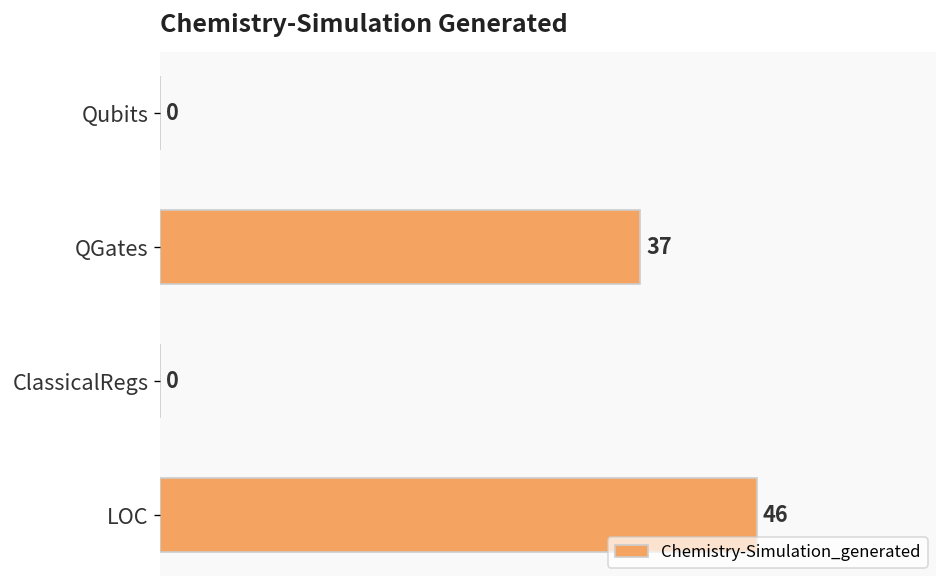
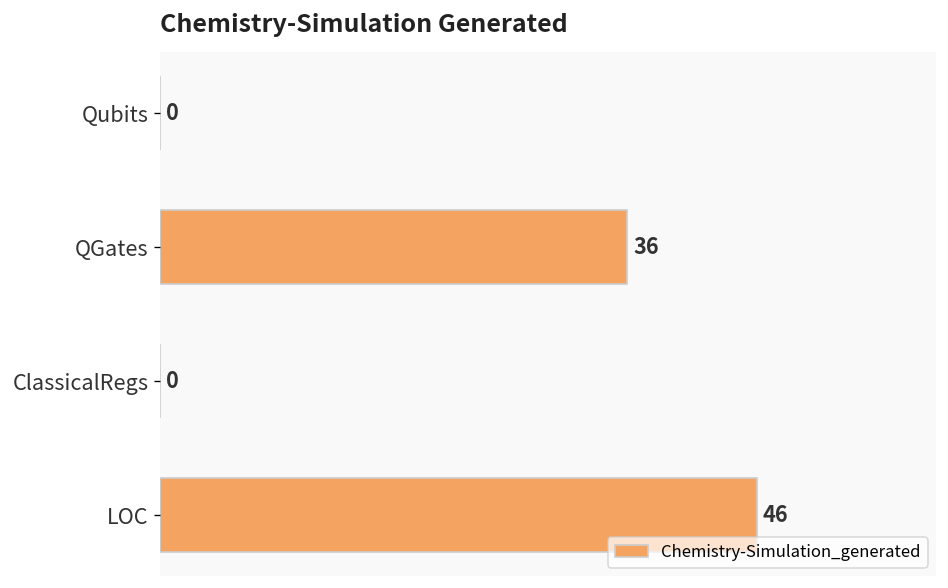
QGates: 37 -> 36
